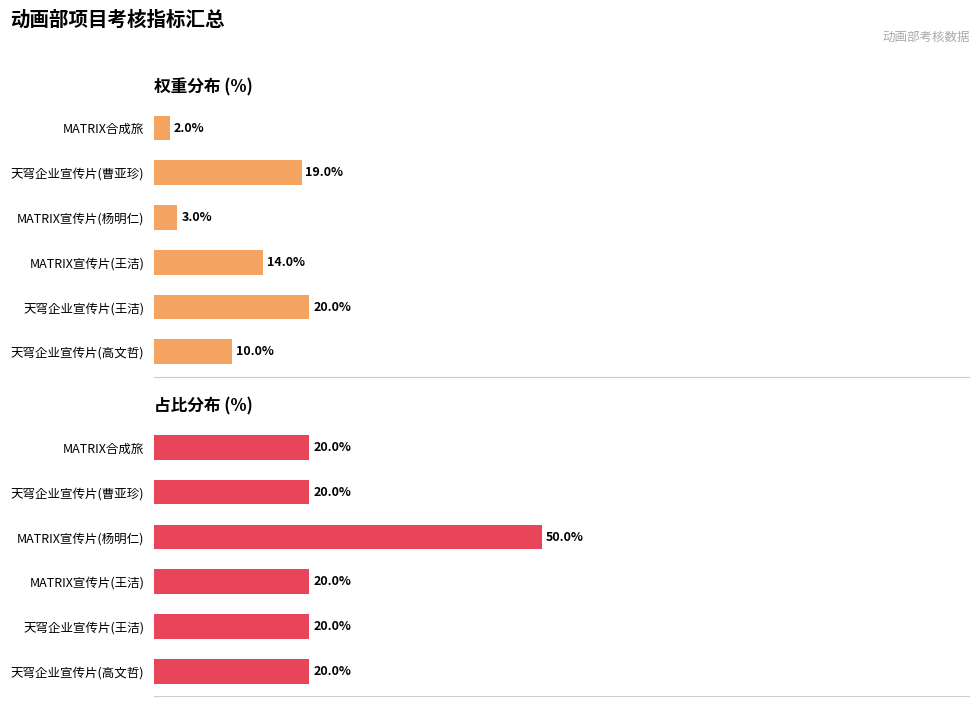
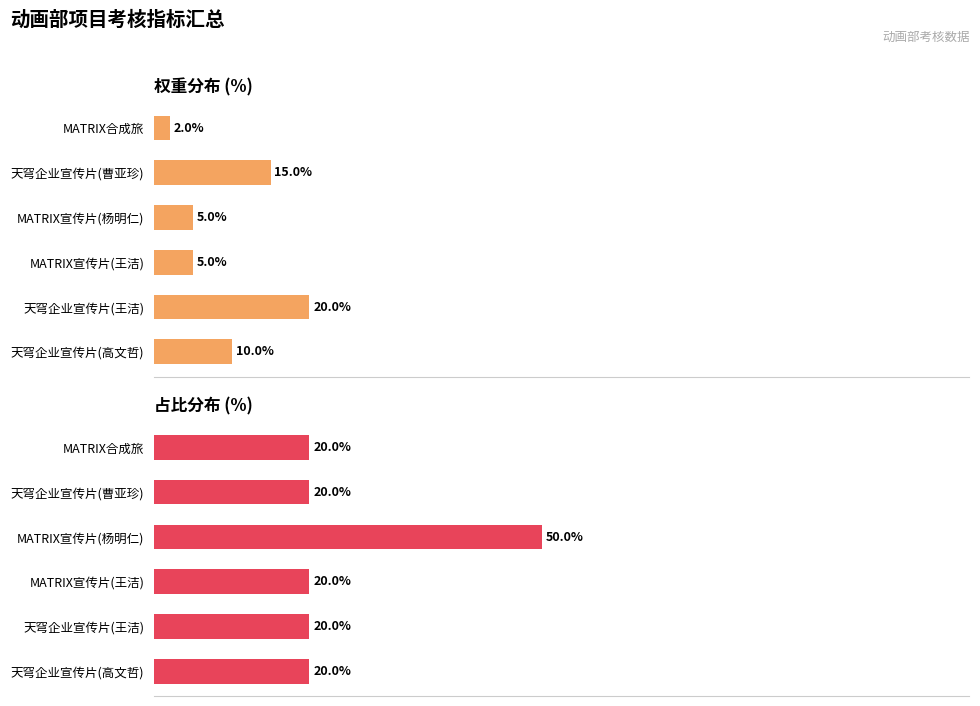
权重分布 (%), 天穹企业宣传片(曹亚珍): 19.0% -> 15.0%
权重分布 (%), MATRIX宣传片(杨明仁): 3.0% -> 5.0%
权重分布 (%), MATRIX宣传片(王洁): 14.0% -> 5.0%
